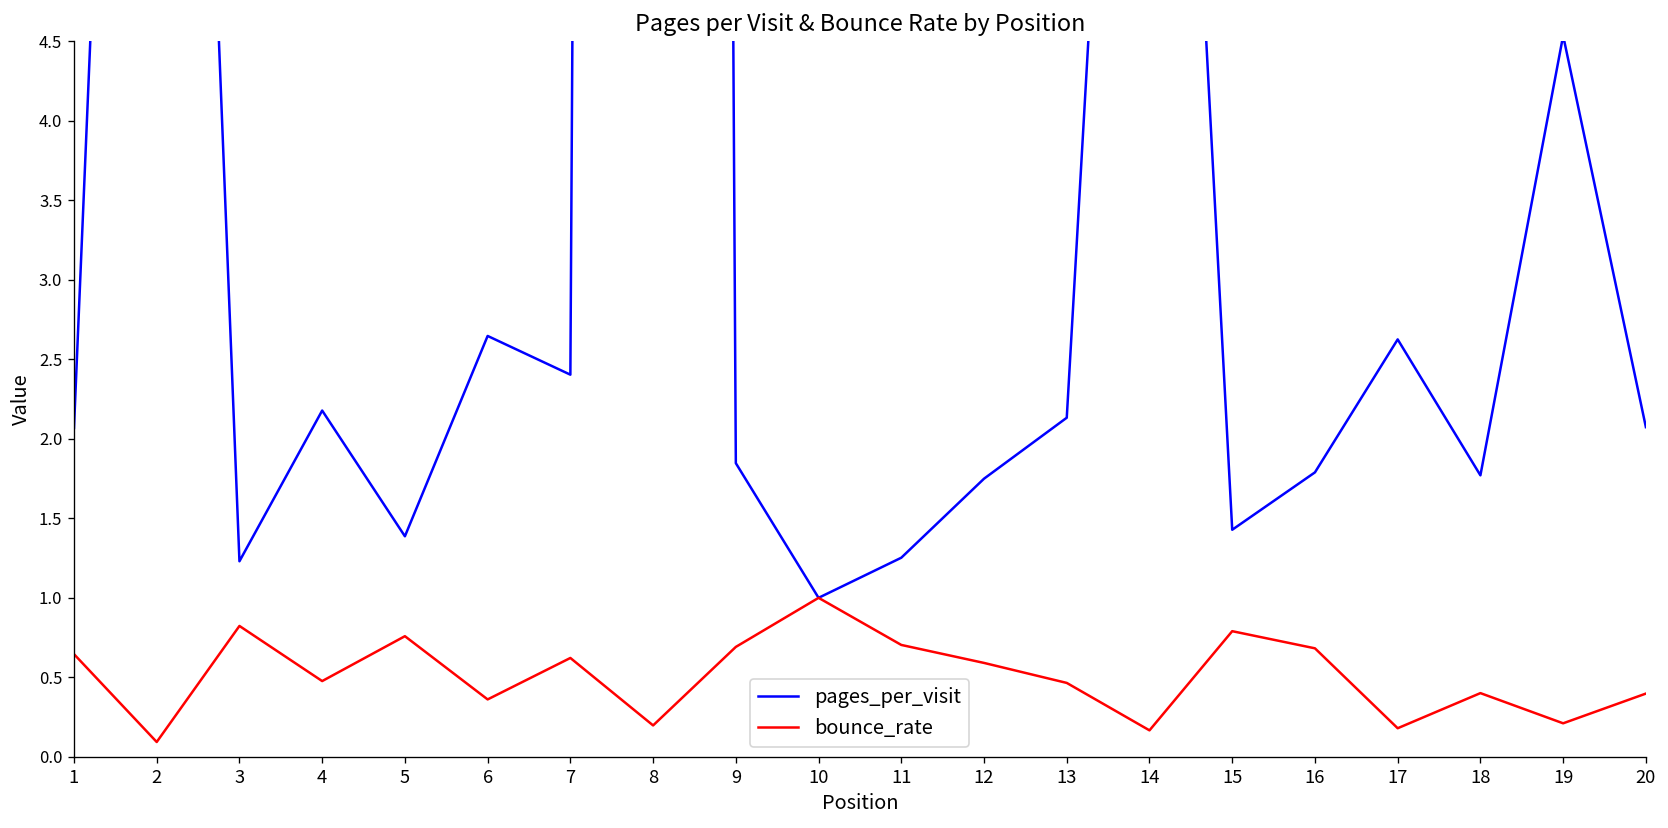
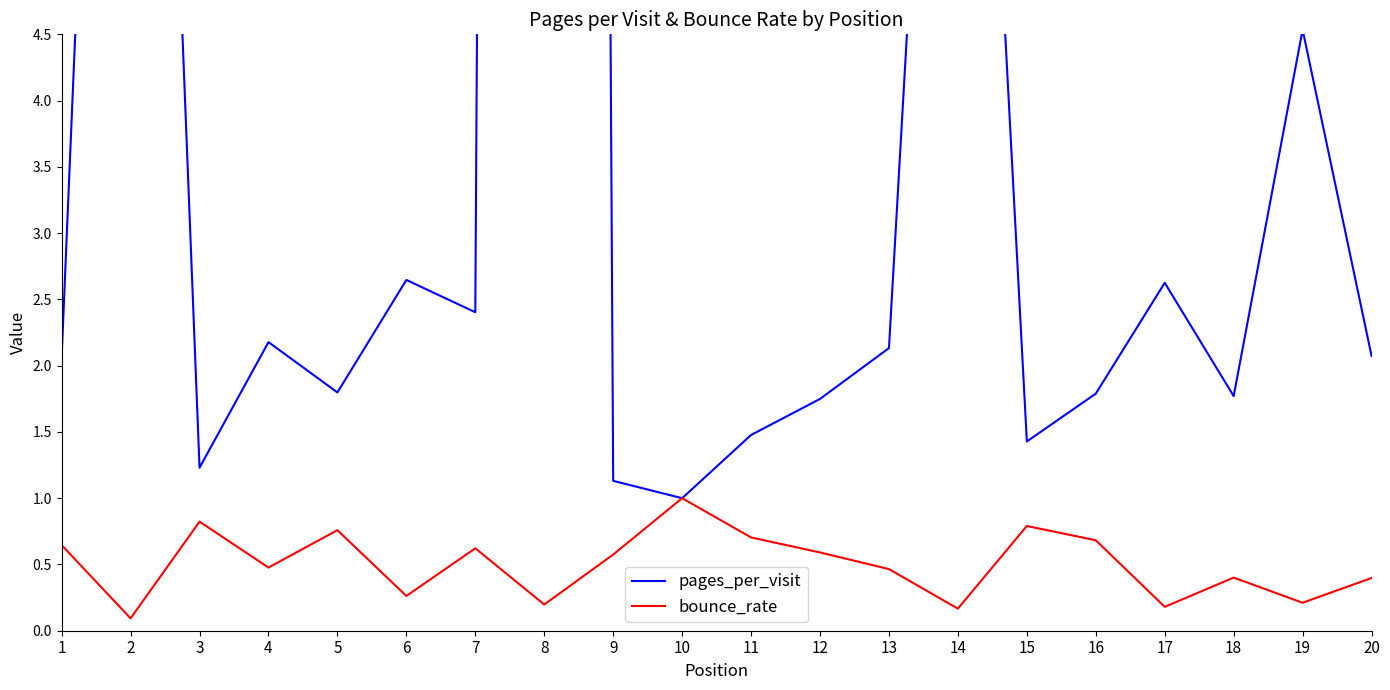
pages_per_visit, 5: 1.39 -> 1.80
bounce_rate, 6: 0.36 -> 0.26
pages_per_visit, 9: 1.85 -> 1.13
bounce_rate, 9: 0.69 -> 0.57
pages_per_visit, 11: 1.25 -> 1.48
